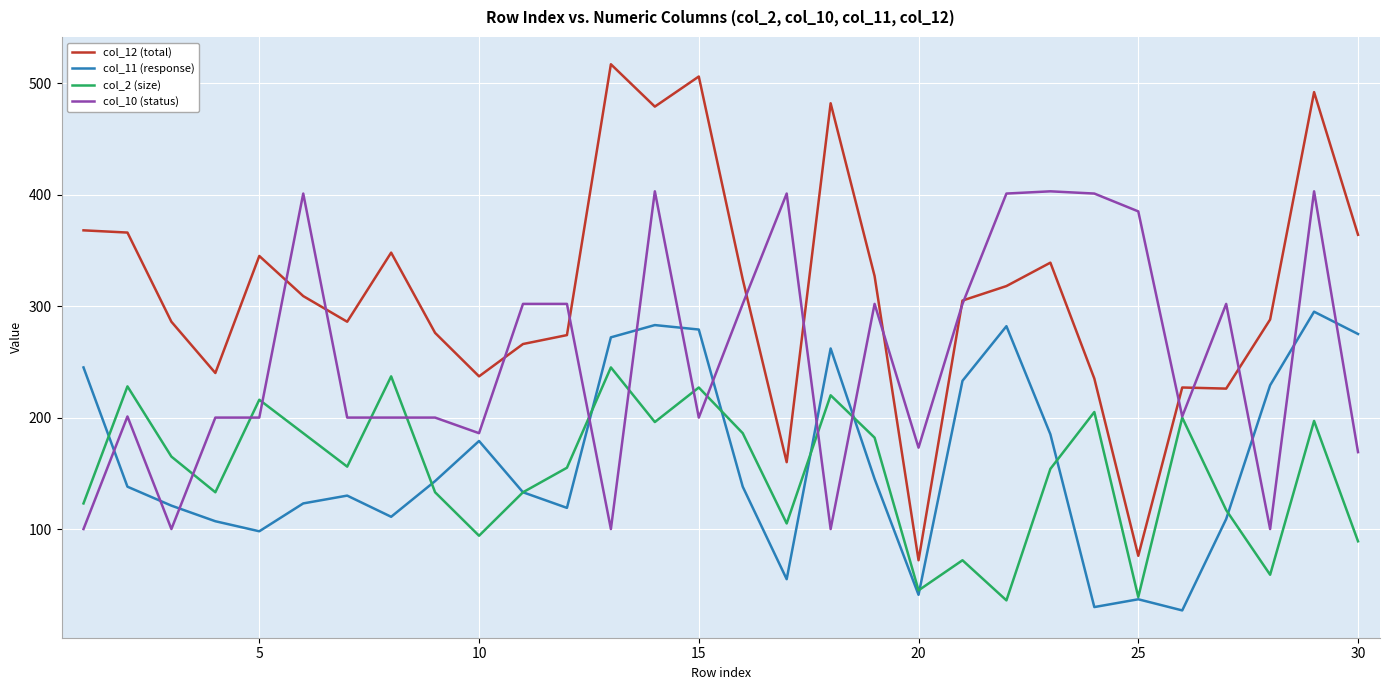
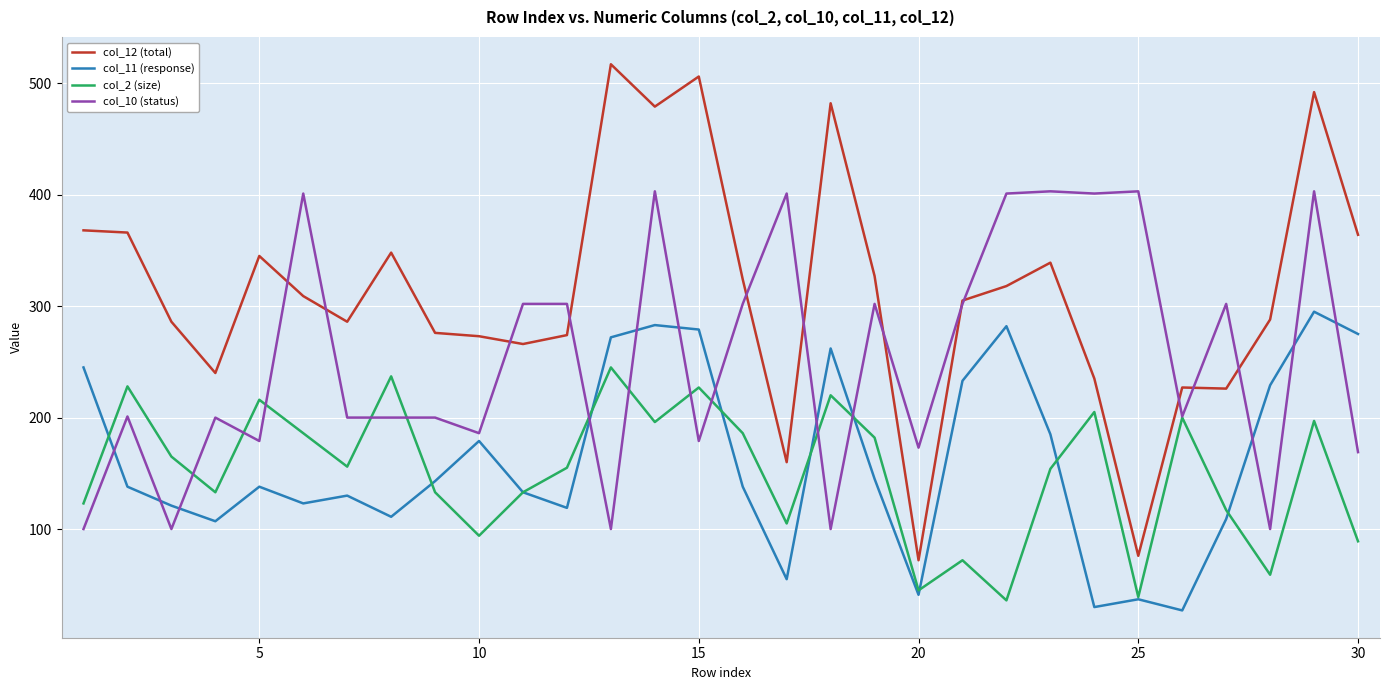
col_11 (response), 5: 98 -> 138
col_10 (status), 5: 200 -> 179
col_12 (total), 10: 237 -> 273
col_10 (status), 15: 200 -> 179
col_10 (status), 25: 385 -> 403
